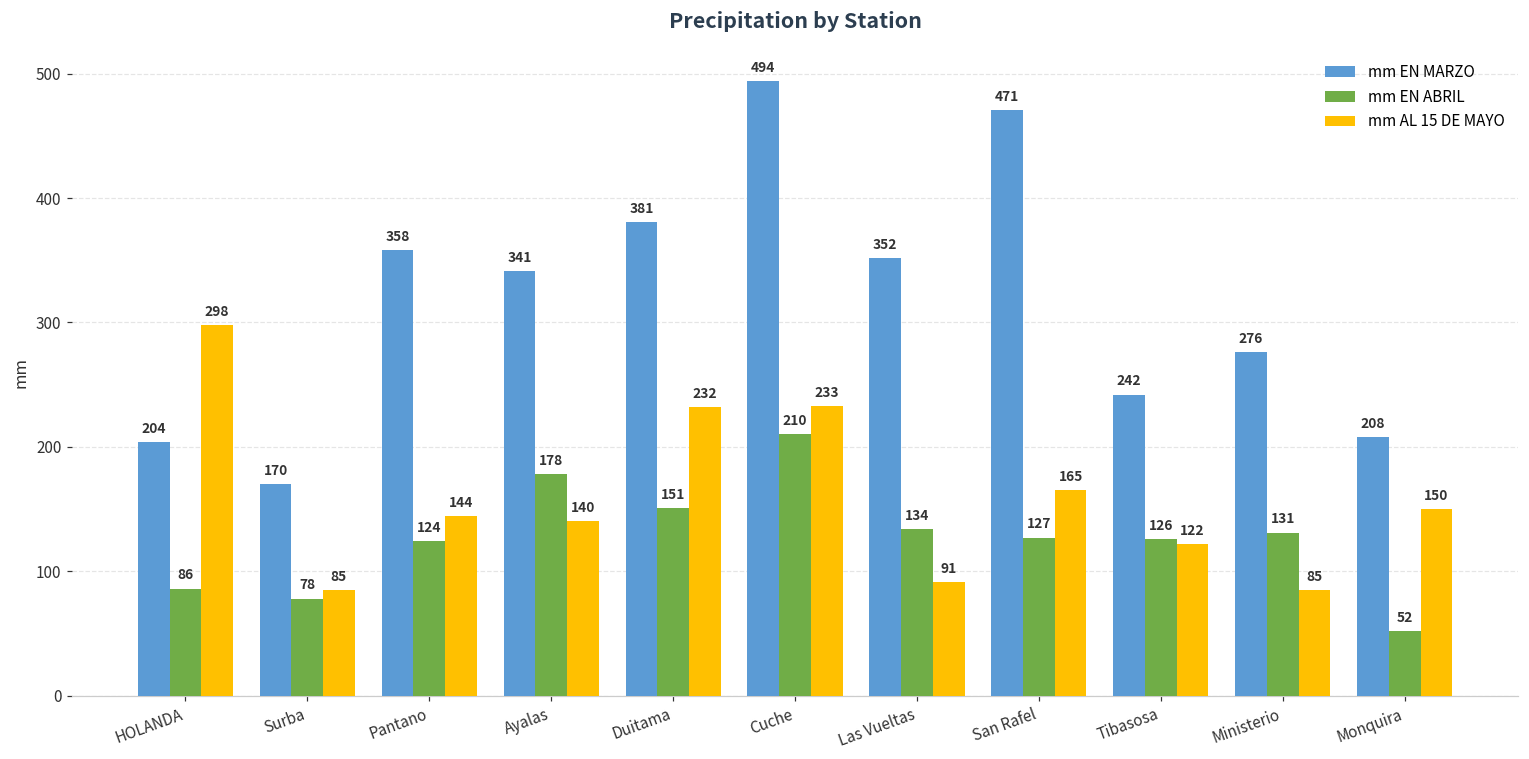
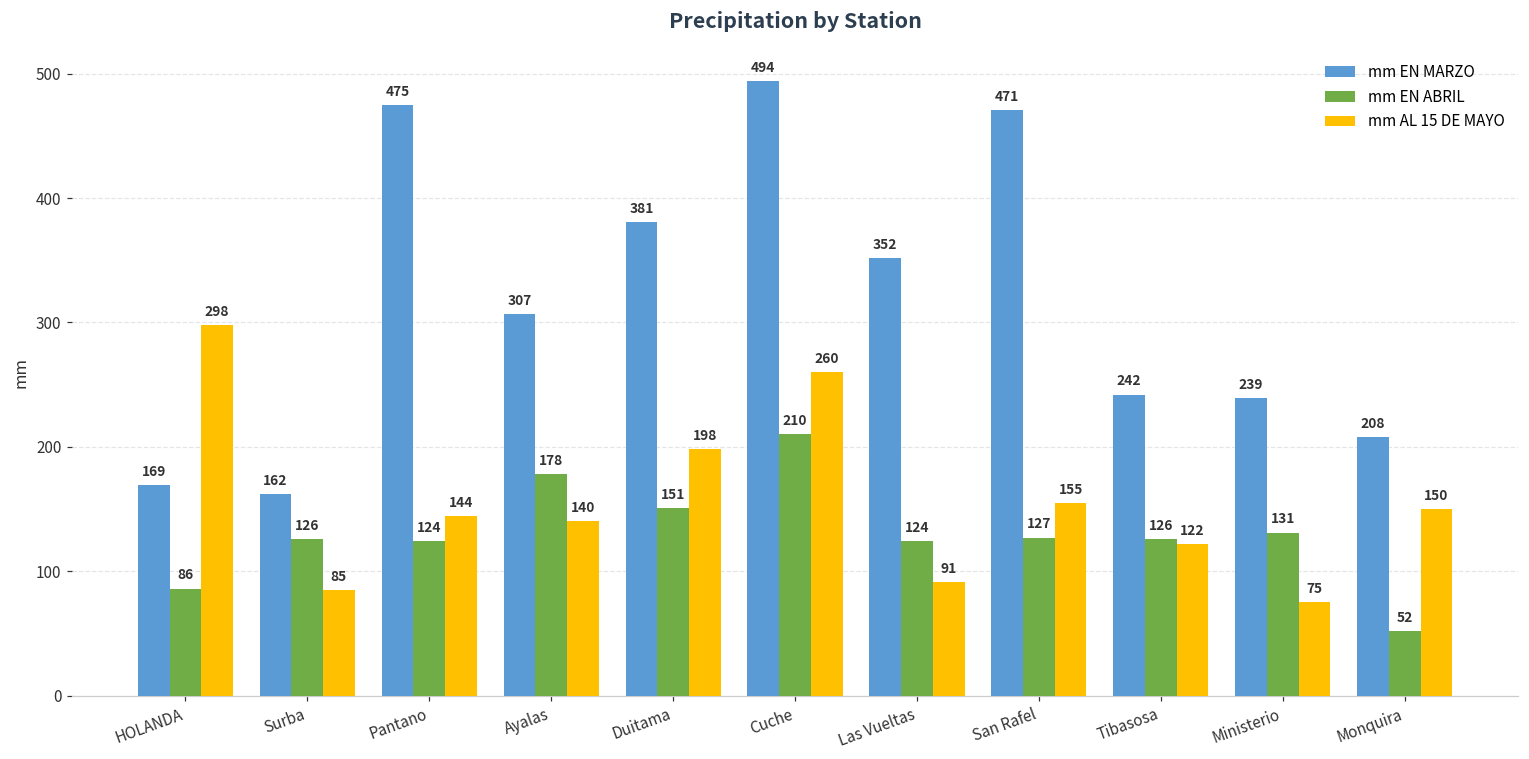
mm EN MARZO, HOLANDA: 204 -> 169
mm EN MARZO, Surba: 170 -> 162
mm EN ABRIL, Surba: 78 -> 126
mm EN MARZO, Pantano: 358 -> 475
mm EN MARZO, Ayalas: 341 -> 307
mm AL 15 DE MAYO, Duitama: 232 -> 198
mm AL 15 DE MAYO, Cuche: 233 -> 260
mm EN ABRIL, Las Vueltas: 134 -> 124
mm AL 15 DE MAYO, San Rafel: 165 -> 155
mm EN MARZO, Ministerio: 276 -> 239
mm AL 15 DE MAYO, Ministerio: 85 -> 75
